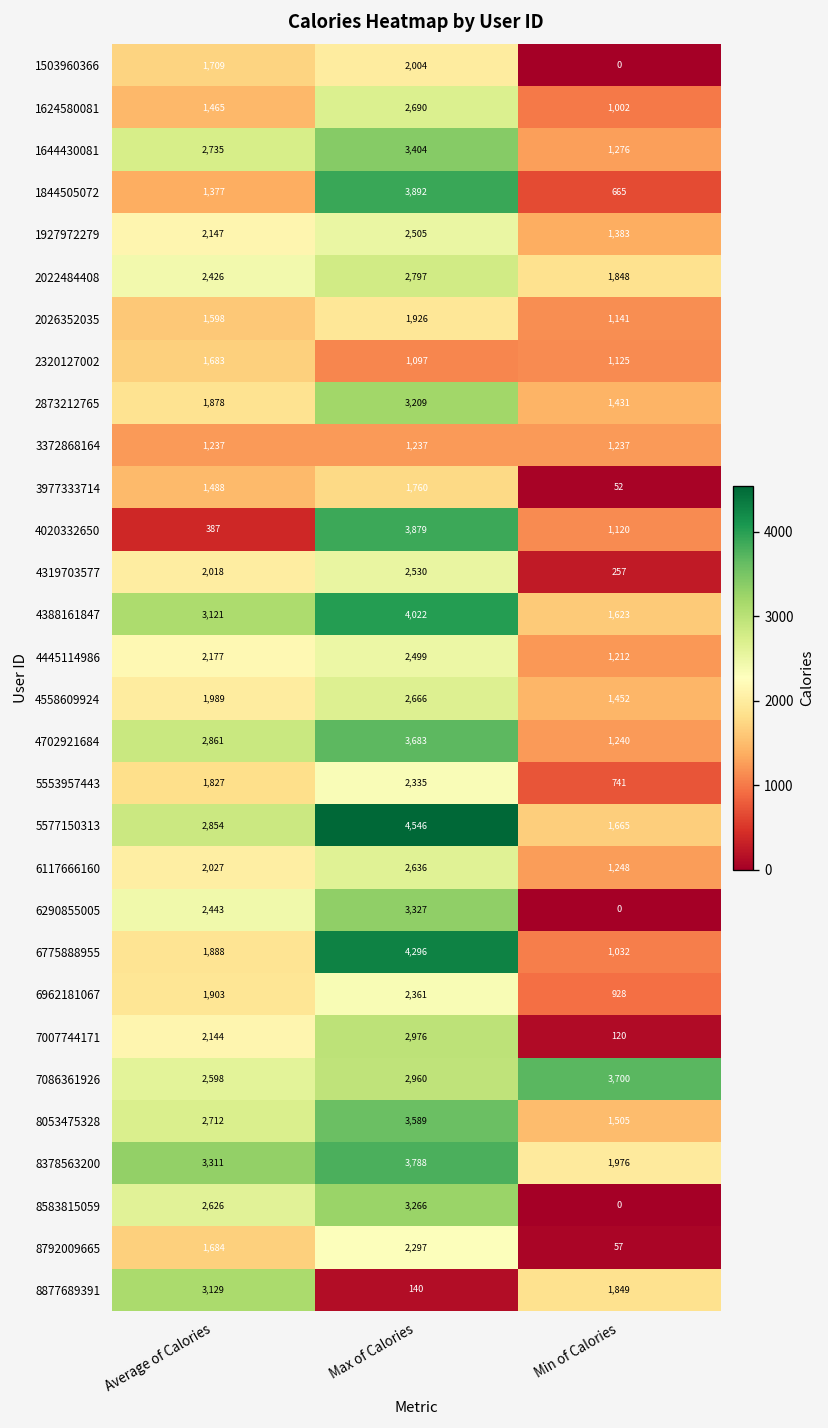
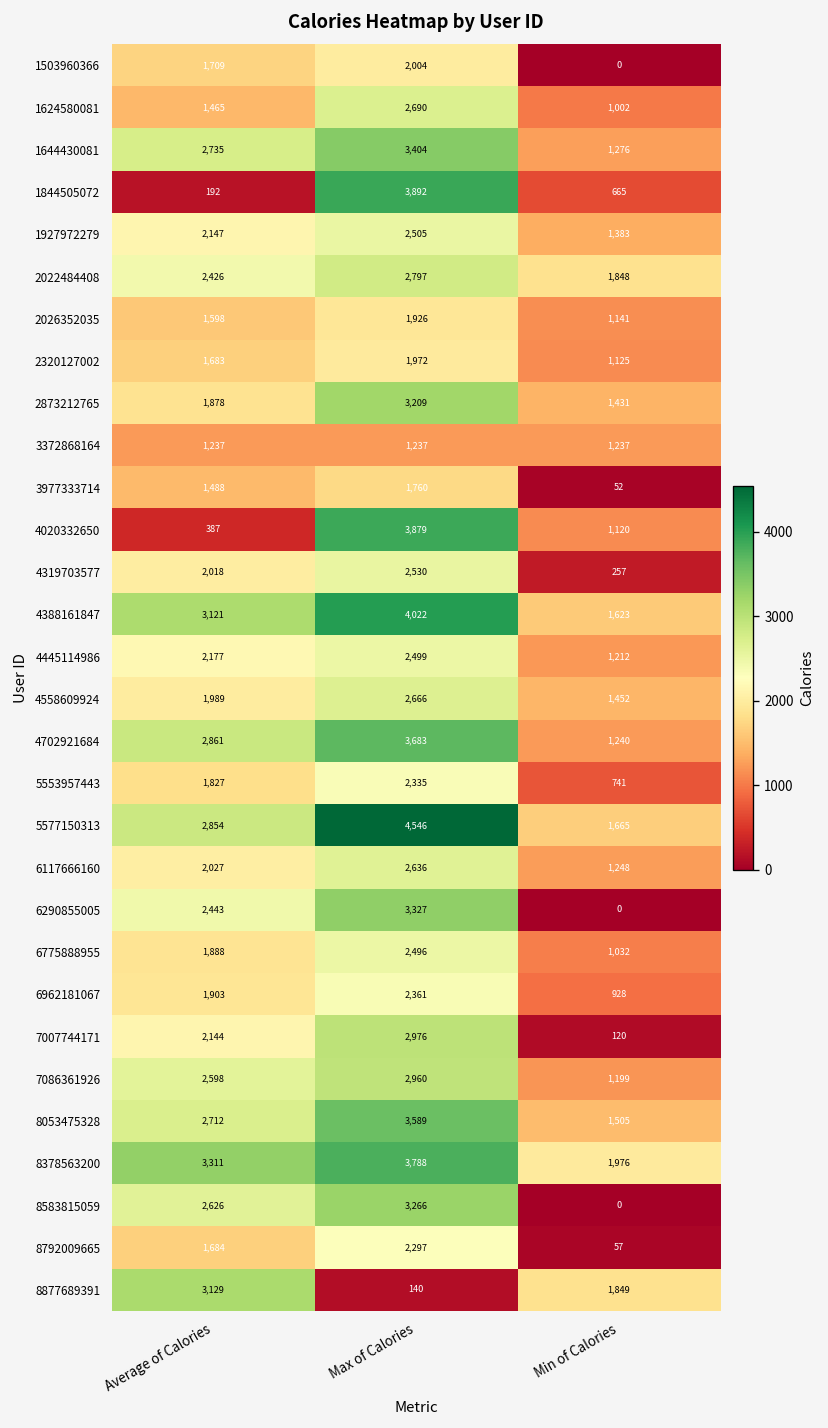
1844505072, Average of Calories: 1,377 -> 192
2320127002, Max of Calories: 1,097 -> 1,972
6775888955, Max of Calories: 4,296 -> 2,496
7086361926, Min of Calories: 3,700 -> 1,199
